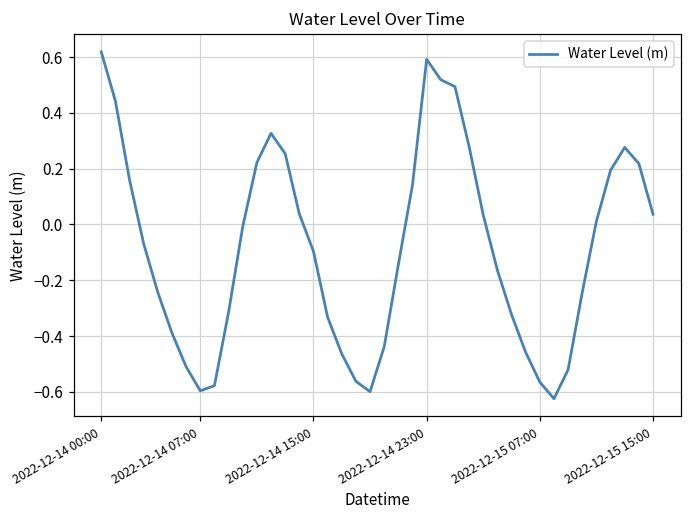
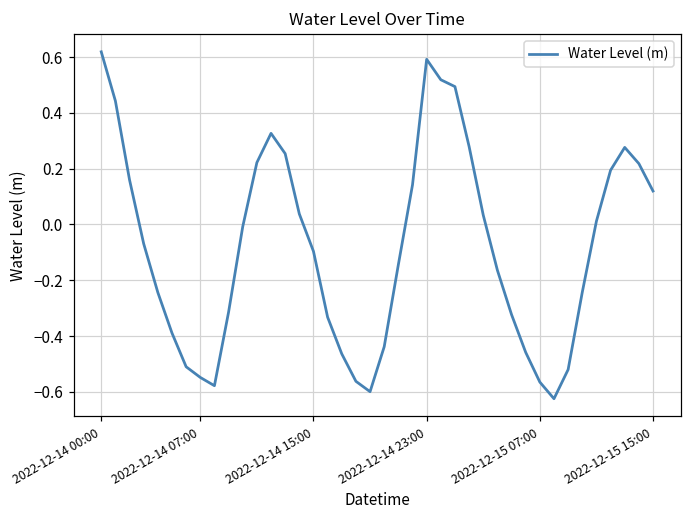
2022-12-14 07:00: -0.60 -> -0.55
2022-12-15 15:00: 0.04 -> 0.12
